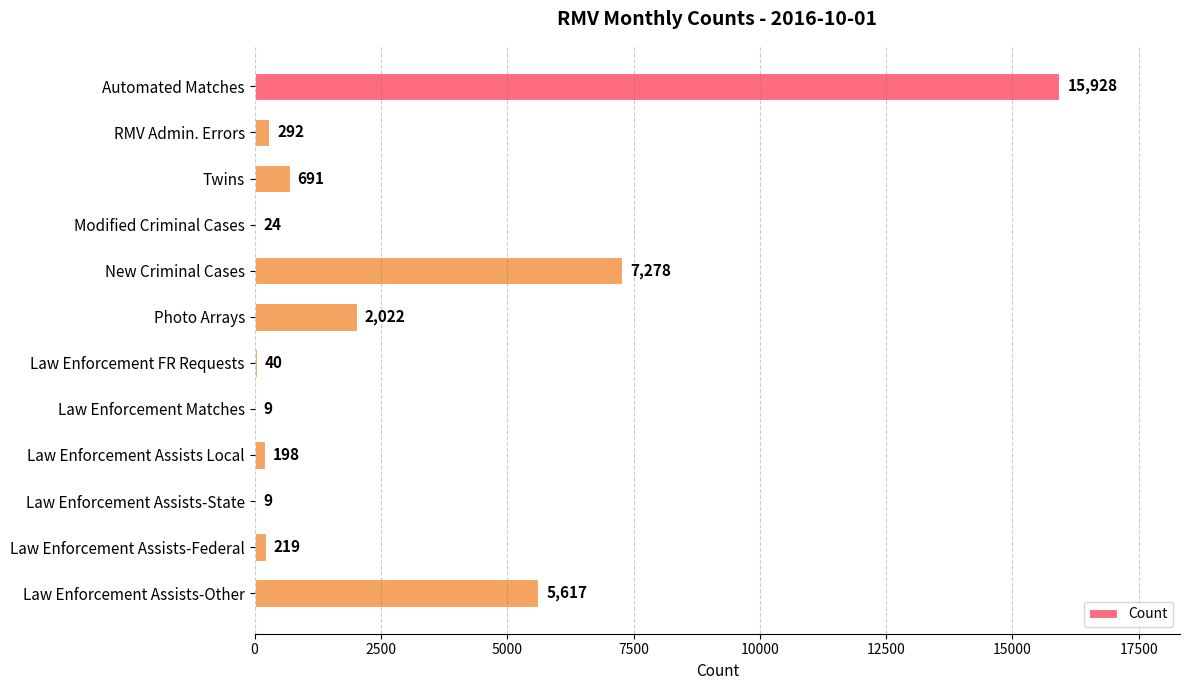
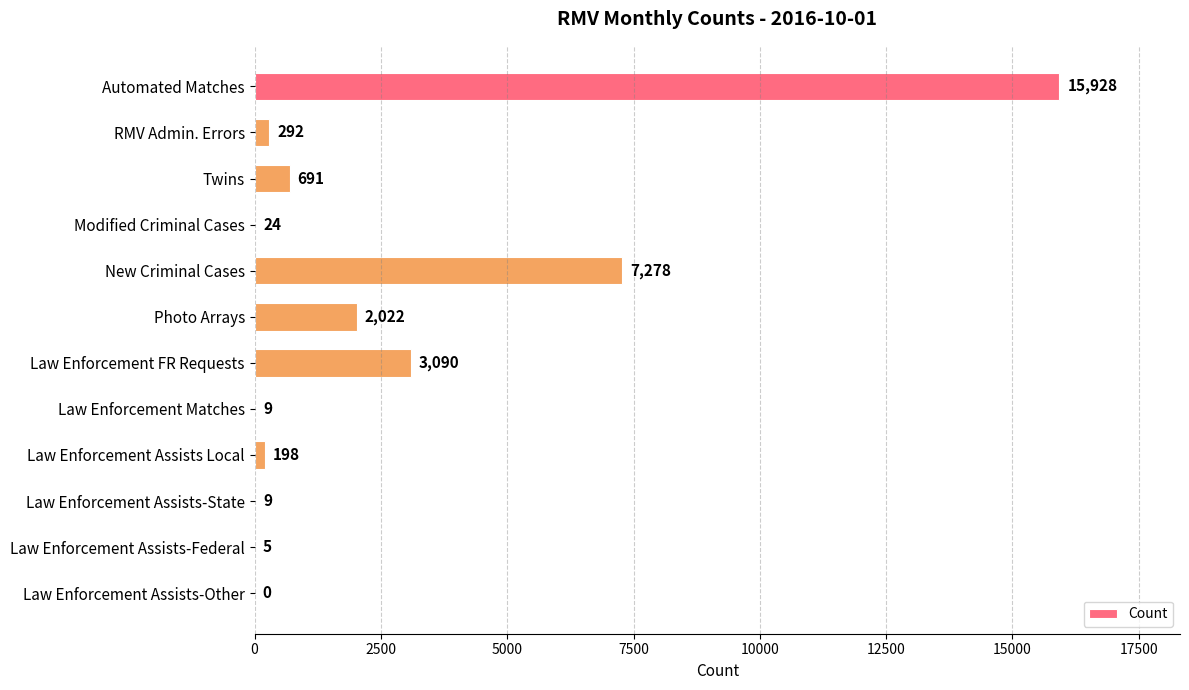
Law Enforcement FR Requests: 40 -> 3,090
Law Enforcement Assists-Federal: 219 -> 5
Law Enforcement Assists-Other: 5,617 -> 0
